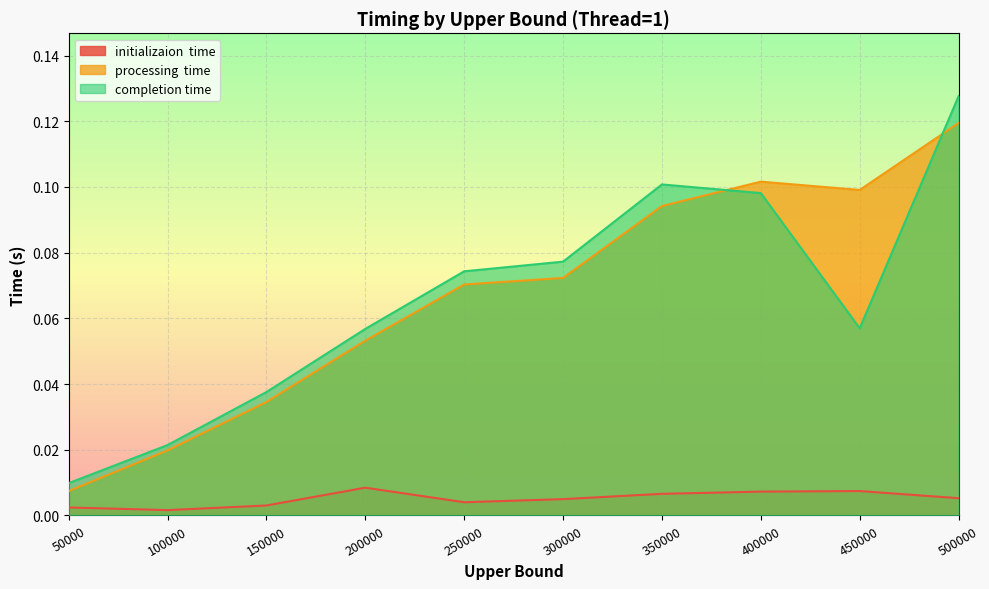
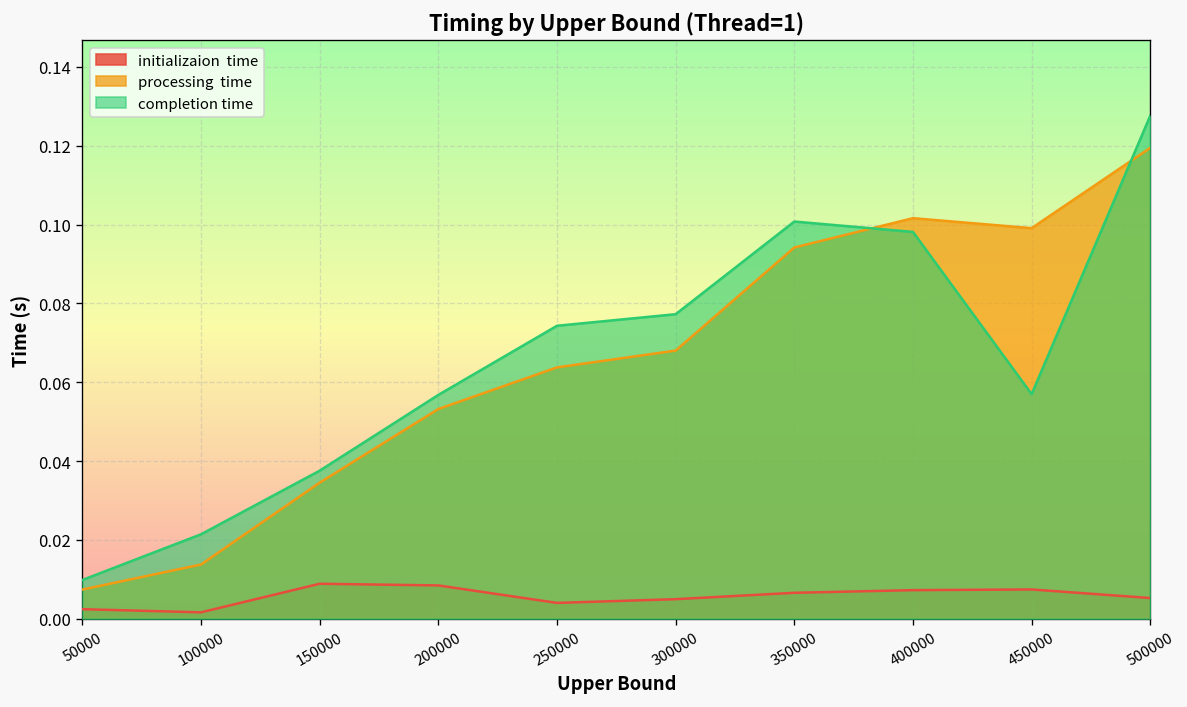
processing time, 100000: 0.020 -> 0.014
initializaion time, 150000: 0.003 -> 0.009
processing time, 250000: 0.070 -> 0.064
processing time, 300000: 0.072 -> 0.068
